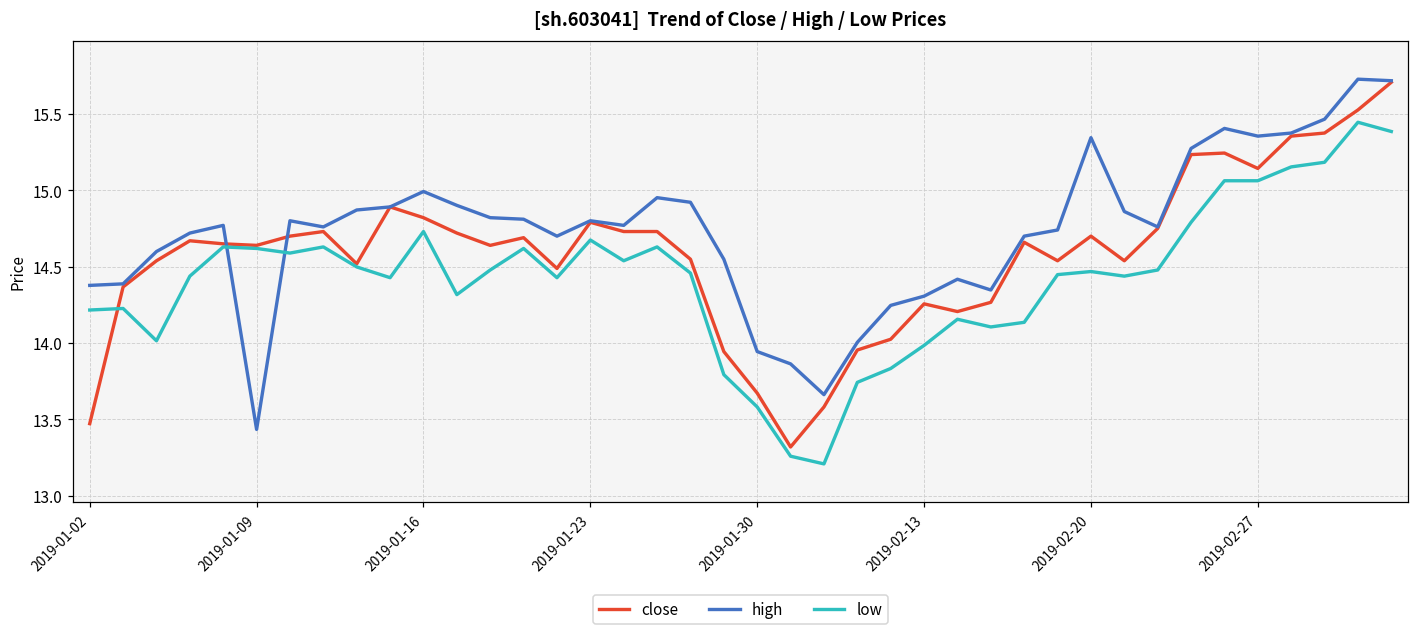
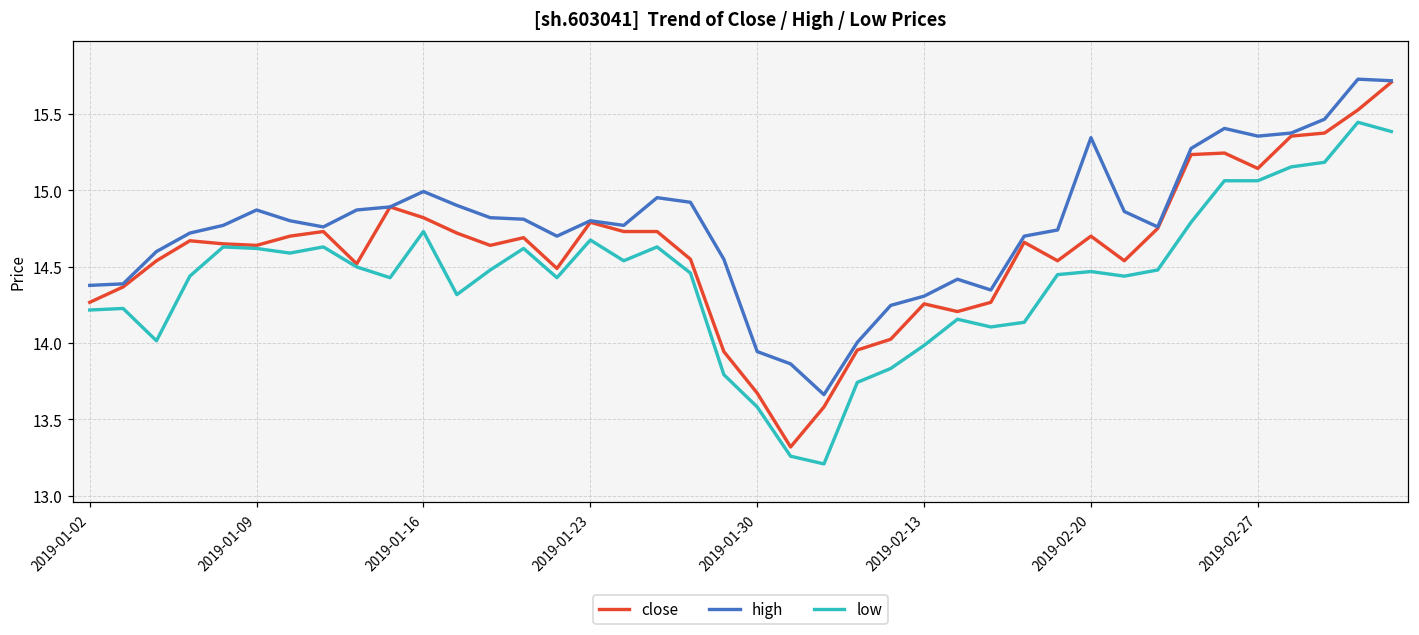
close, 2019-01-02: 13.47 -> 14.27
high, 2019-01-09: 13.43 -> 14.87
